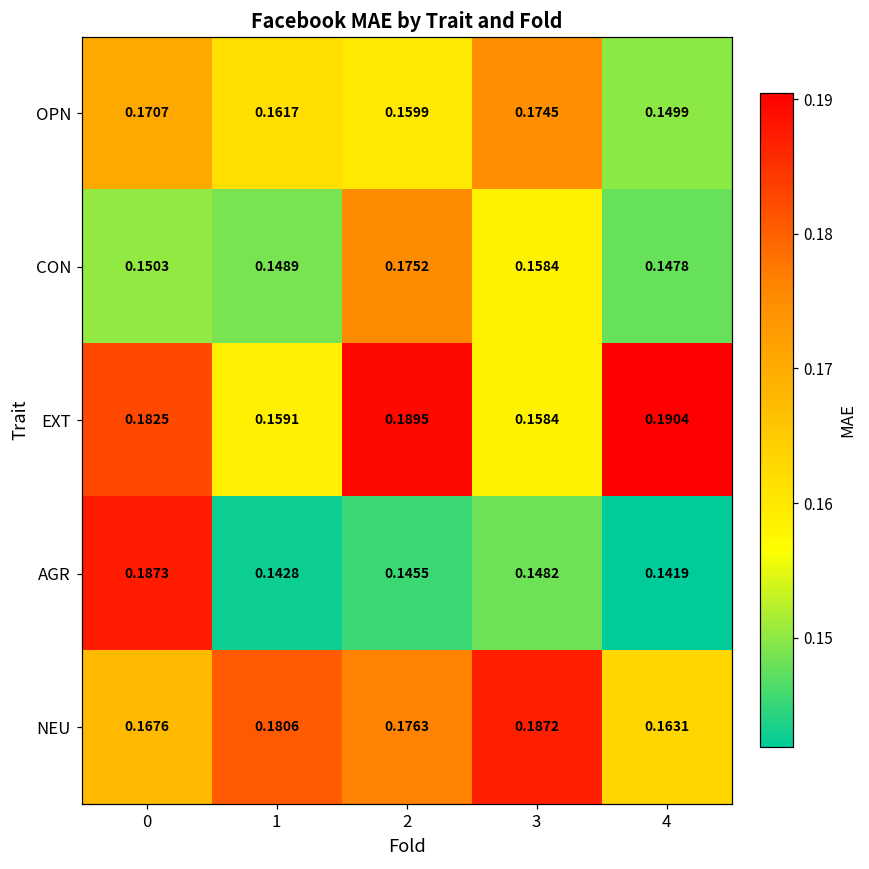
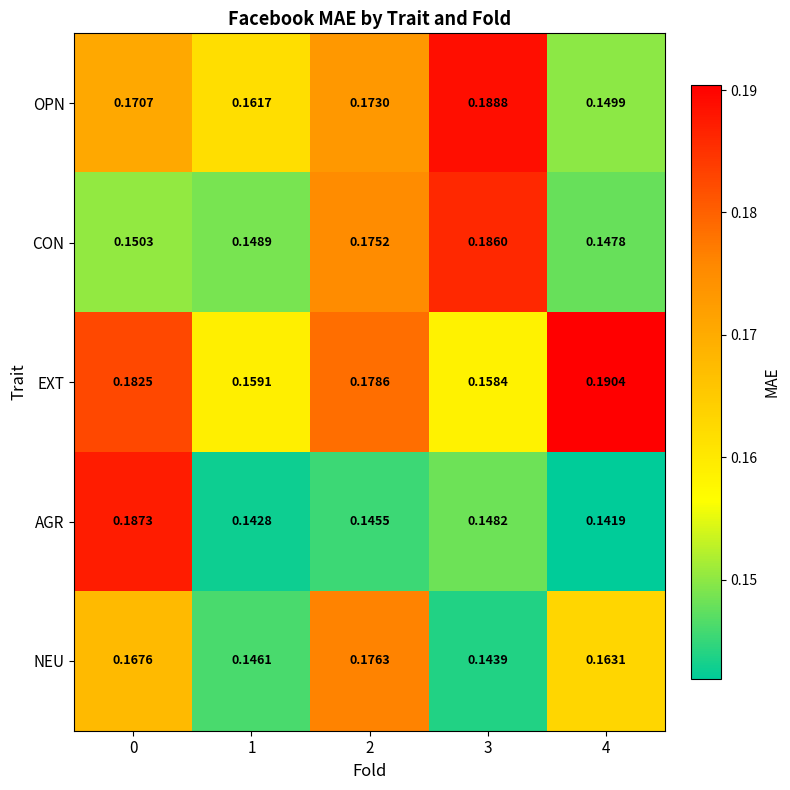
OPN, 2: 0.1599 -> 0.1730
OPN, 3: 0.1745 -> 0.1888
CON, 3: 0.1584 -> 0.1860
EXT, 2: 0.1895 -> 0.1786
NEU, 1: 0.1806 -> 0.1461
NEU, 3: 0.1872 -> 0.1439
